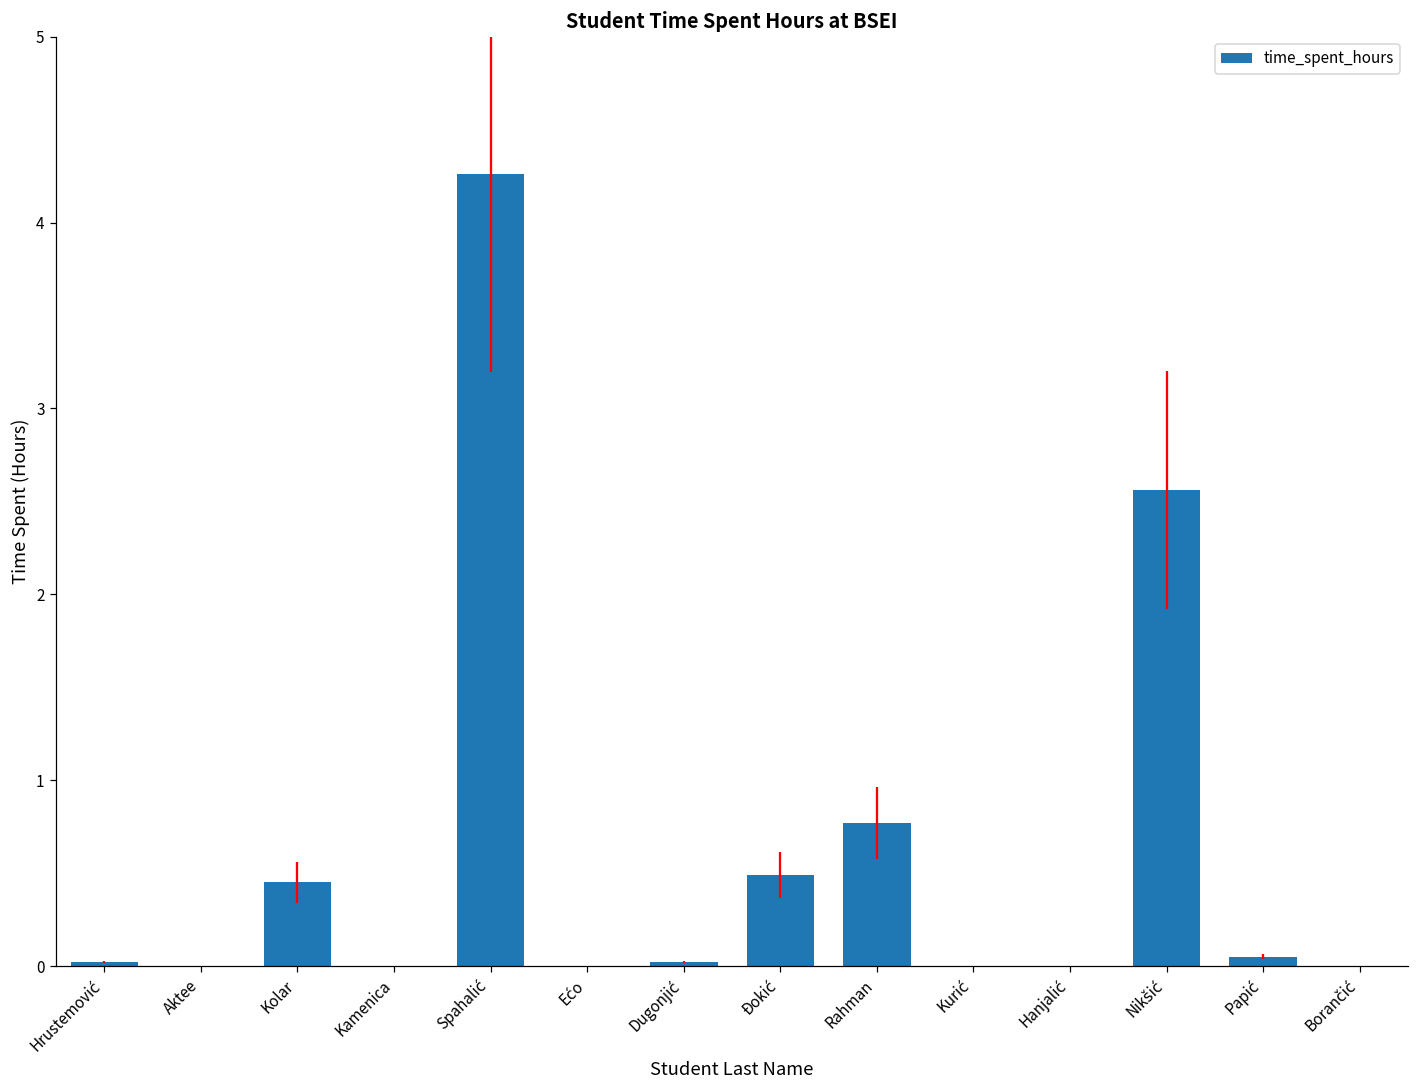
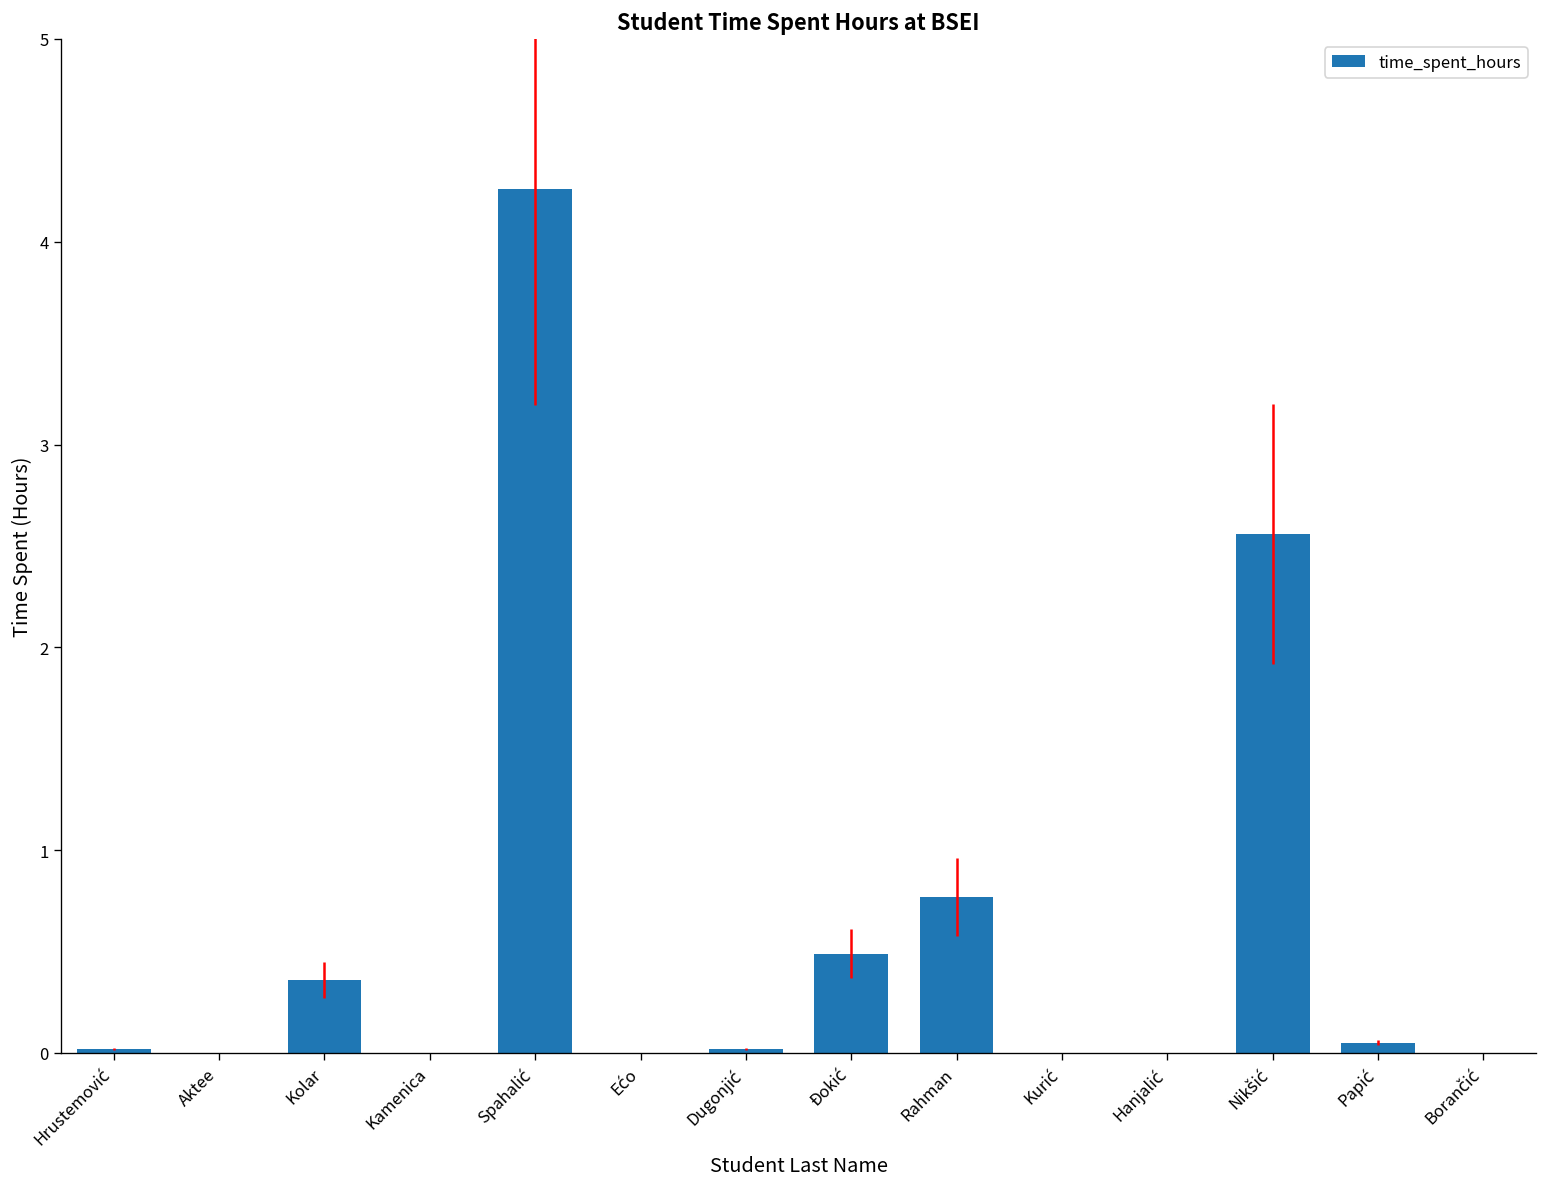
Kolar: 0.45 -> 0.36
